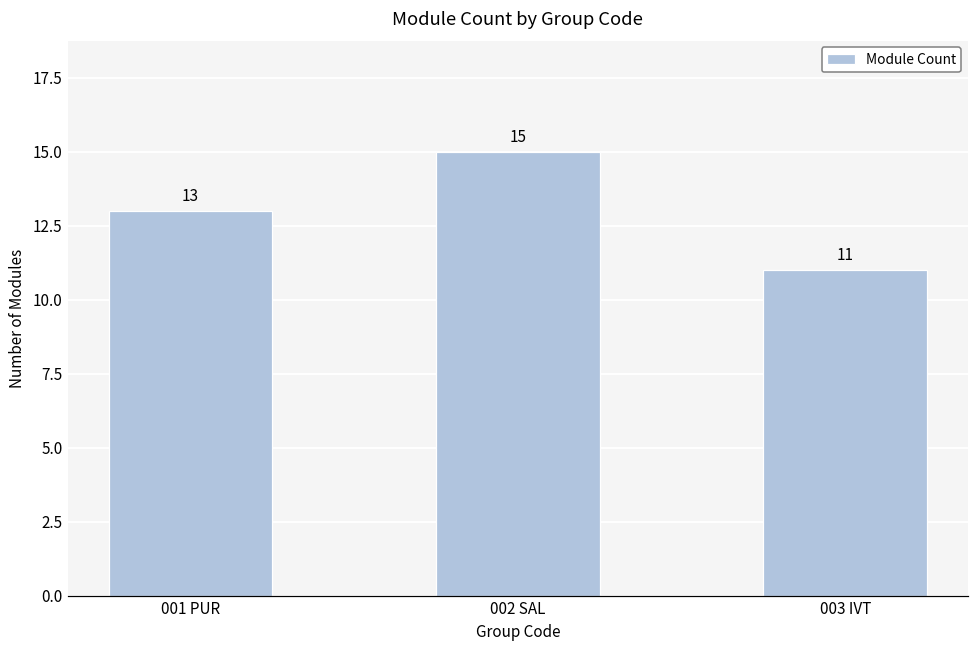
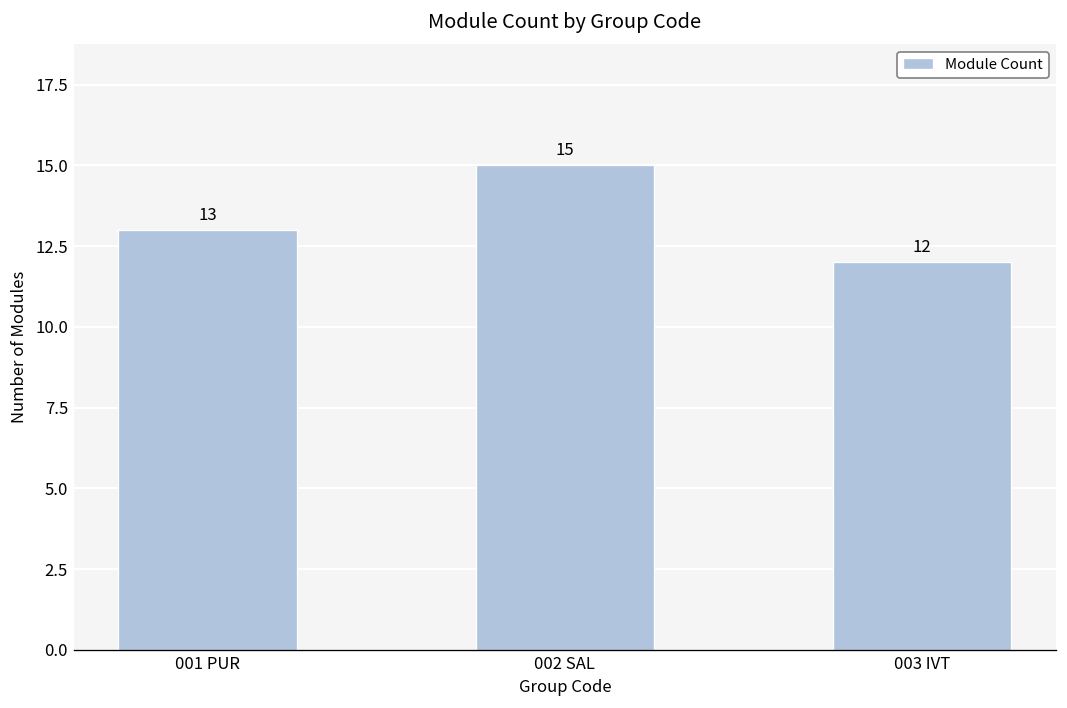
003 IVT: 11 -> 12
